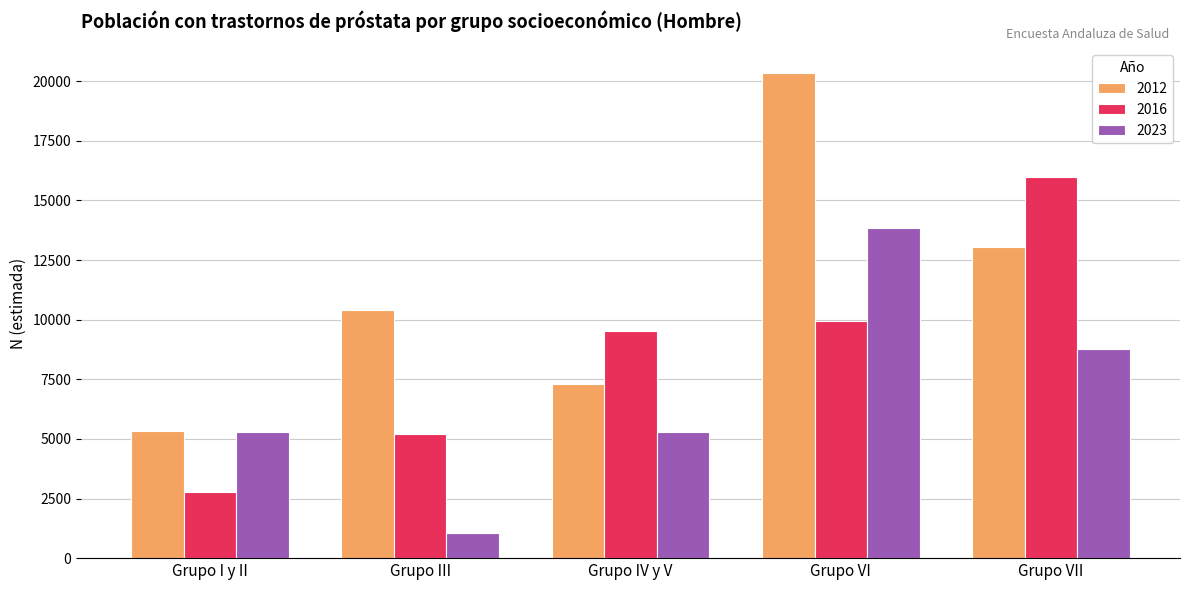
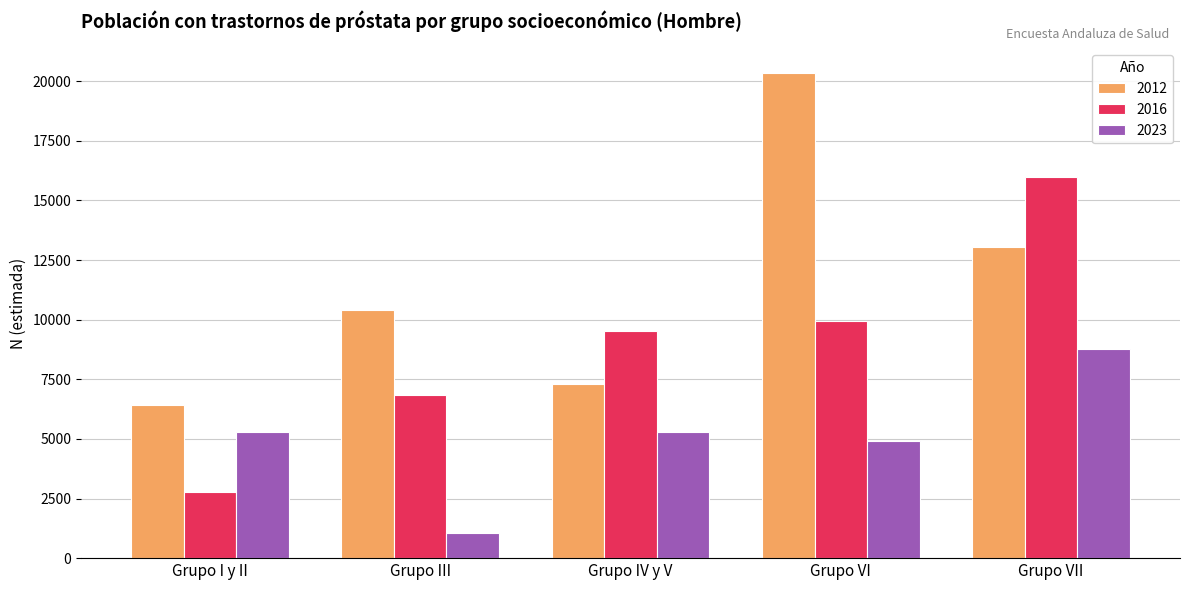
2012, Grupo I y II: 5400 -> 6400
2016, Grupo III: 5200 -> 6800
2023, Grupo VI: 13900 -> 4900
